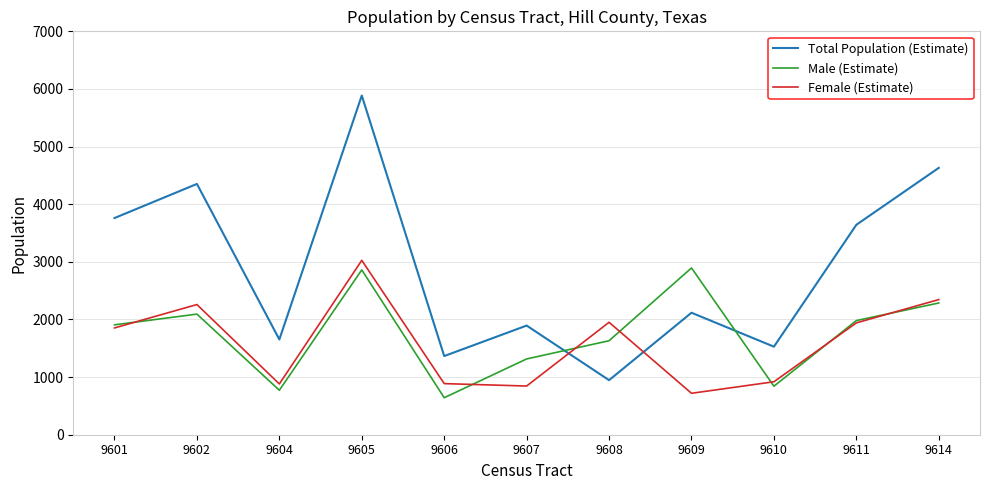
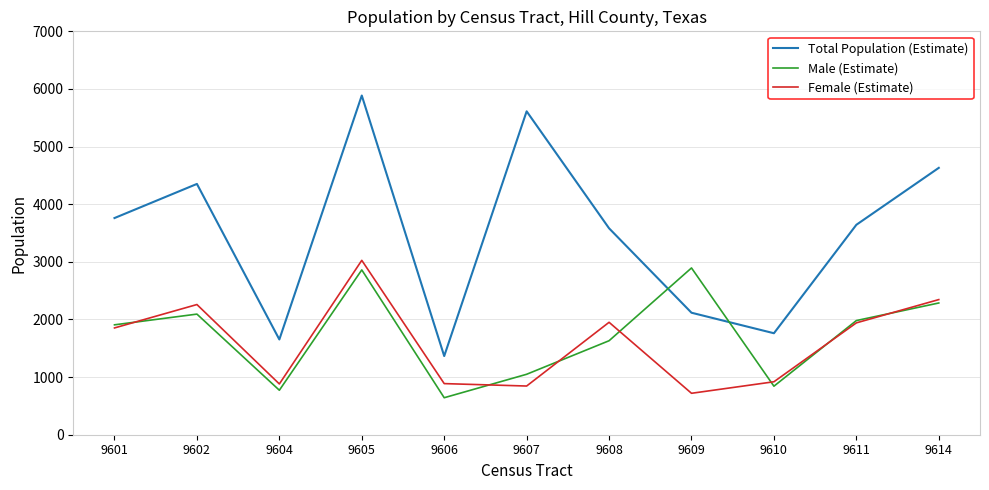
Total Population (Estimate), 9607: 1900 -> 5600
Male (Estimate), 9607: 1300 -> 1000
Total Population (Estimate), 9608: 900 -> 3600
Total Population (Estimate), 9610: 1500 -> 1800
